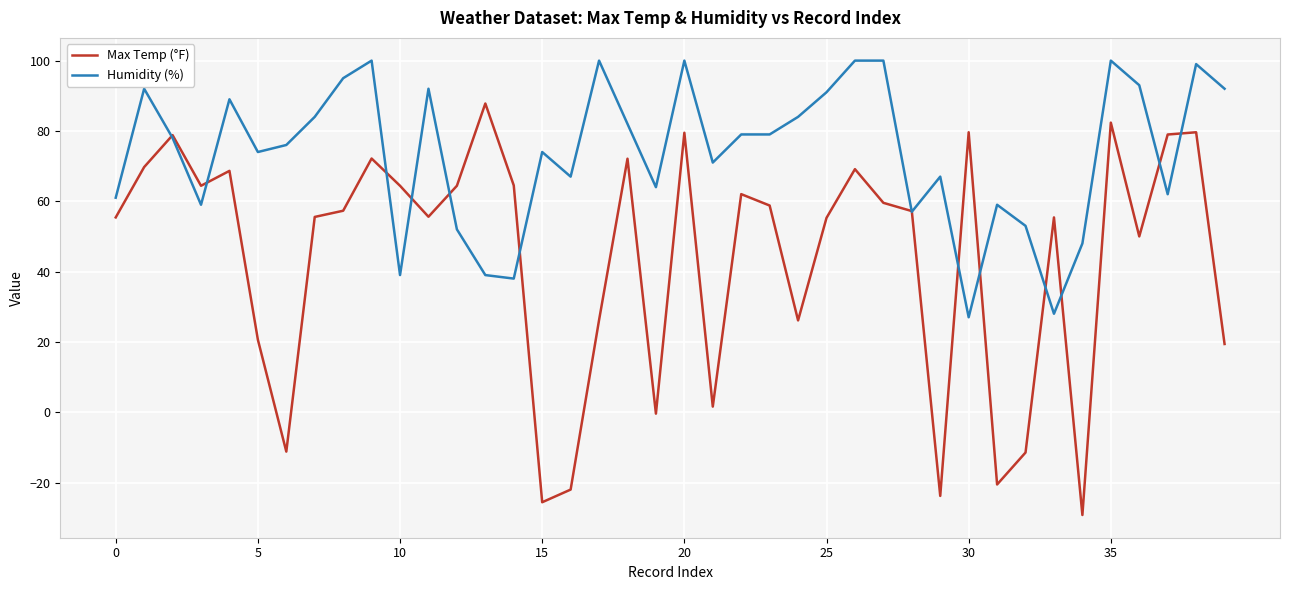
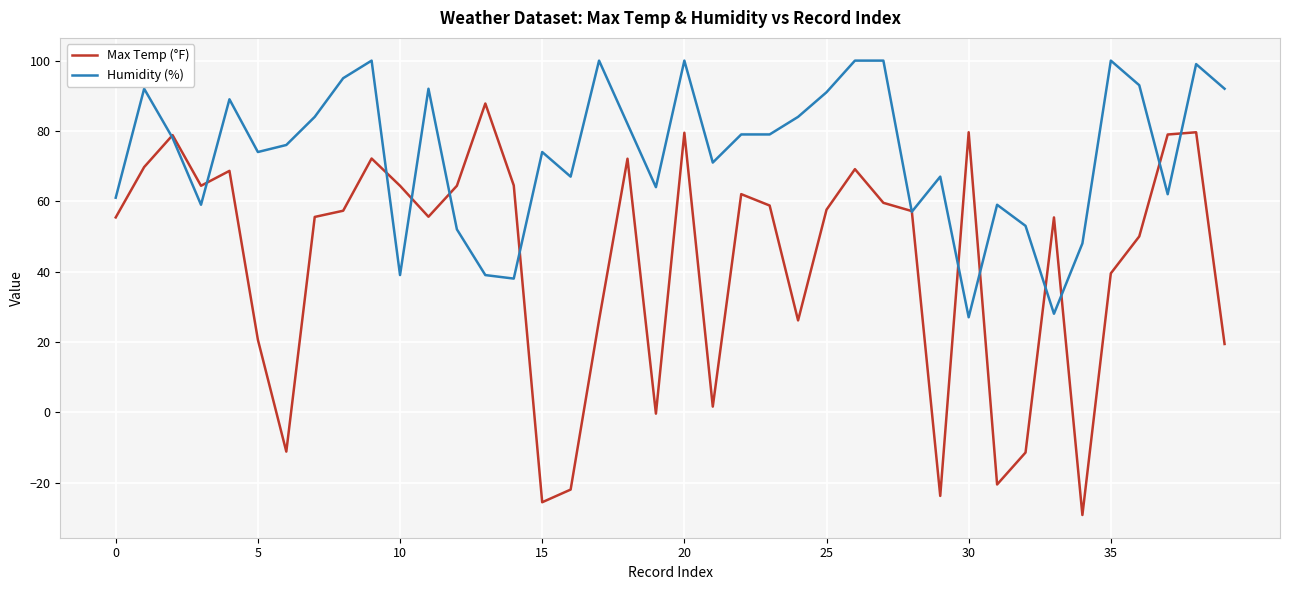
Max Temp (°F), 25: 55 -> 58
Max Temp (°F), 35: 82 -> 39
